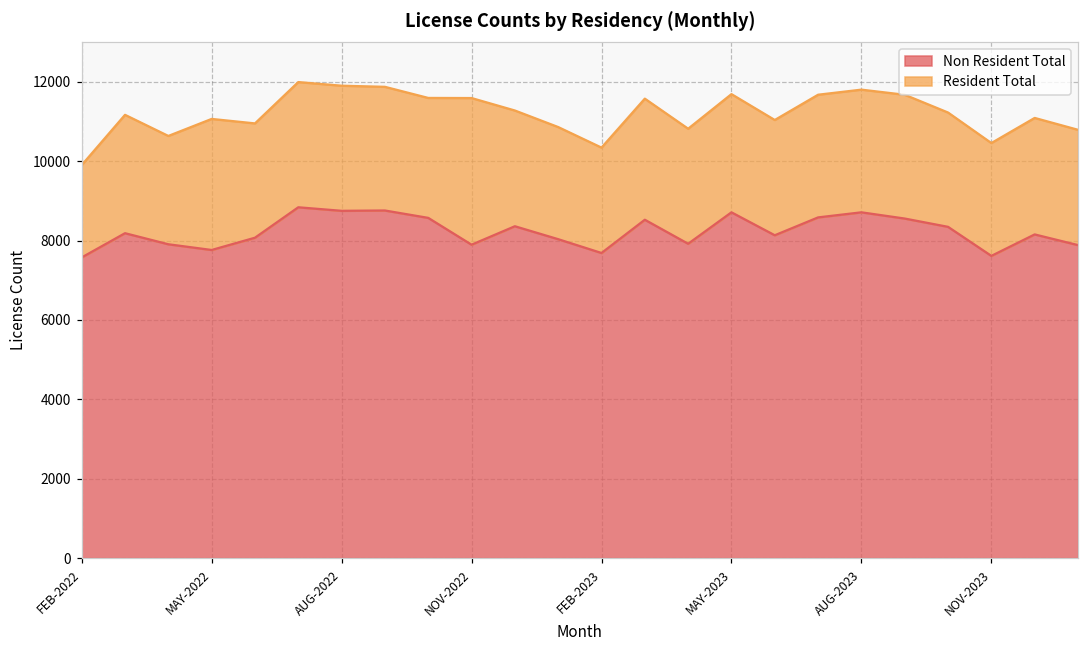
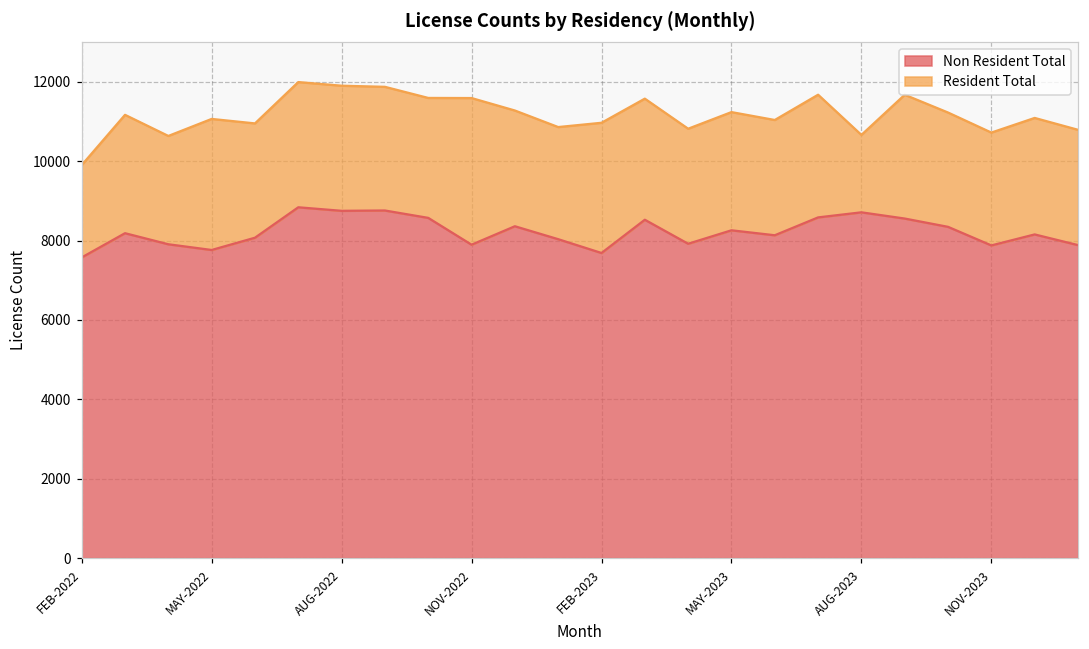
Resident Total, FEB-2023: 2700 -> 3300
Non Resident Total, MAY-2023: 8700 -> 8300
Resident Total, AUG-2023: 3100 -> 2000
Non Resident Total, NOV-2023: 7600 -> 7900
